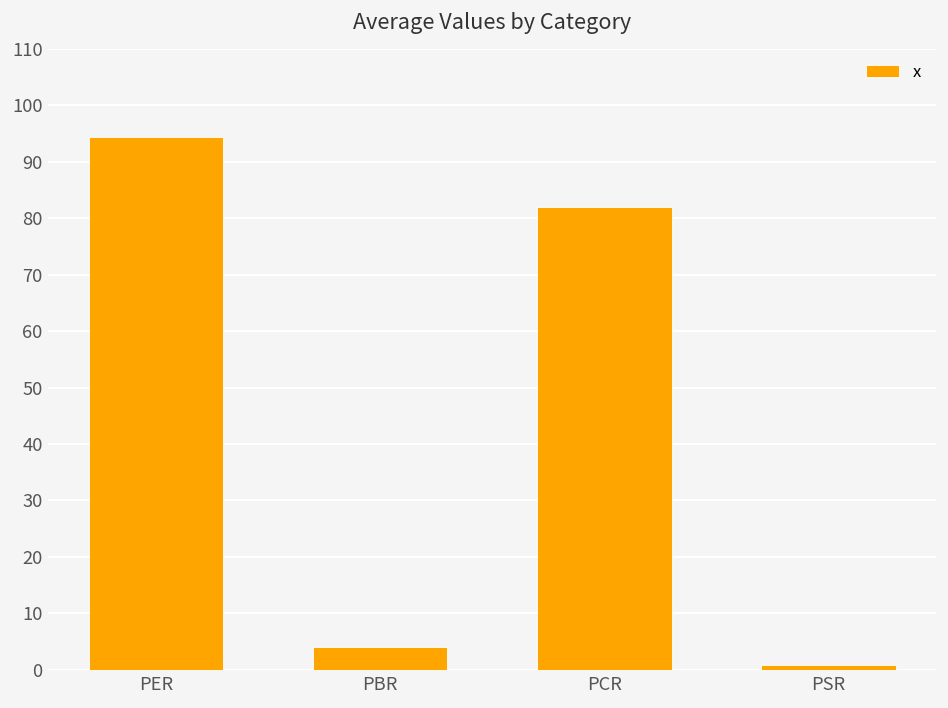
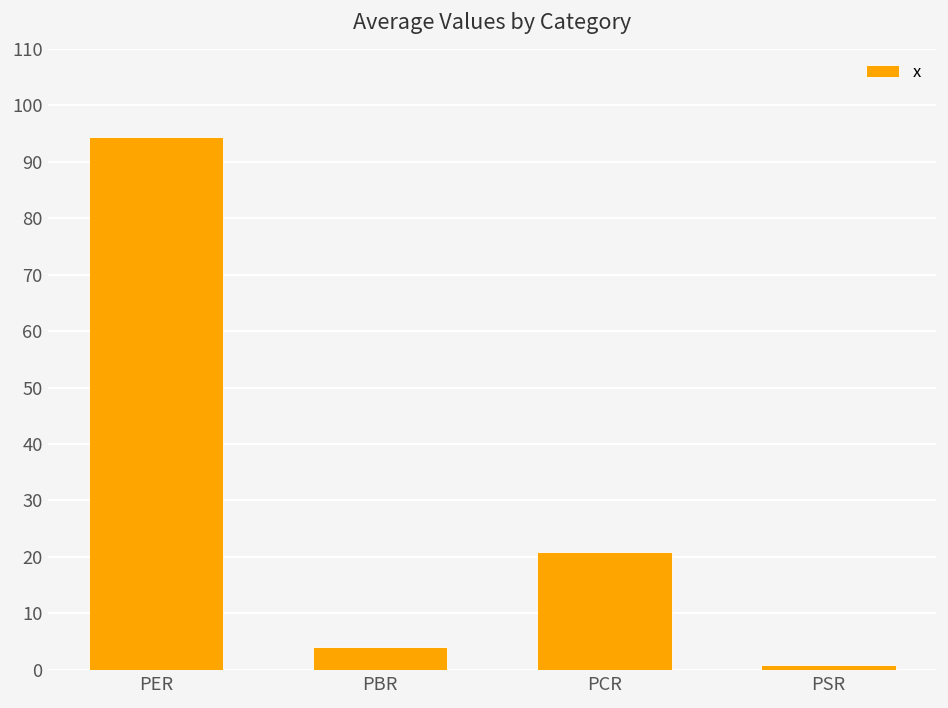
PCR: 82 -> 21
